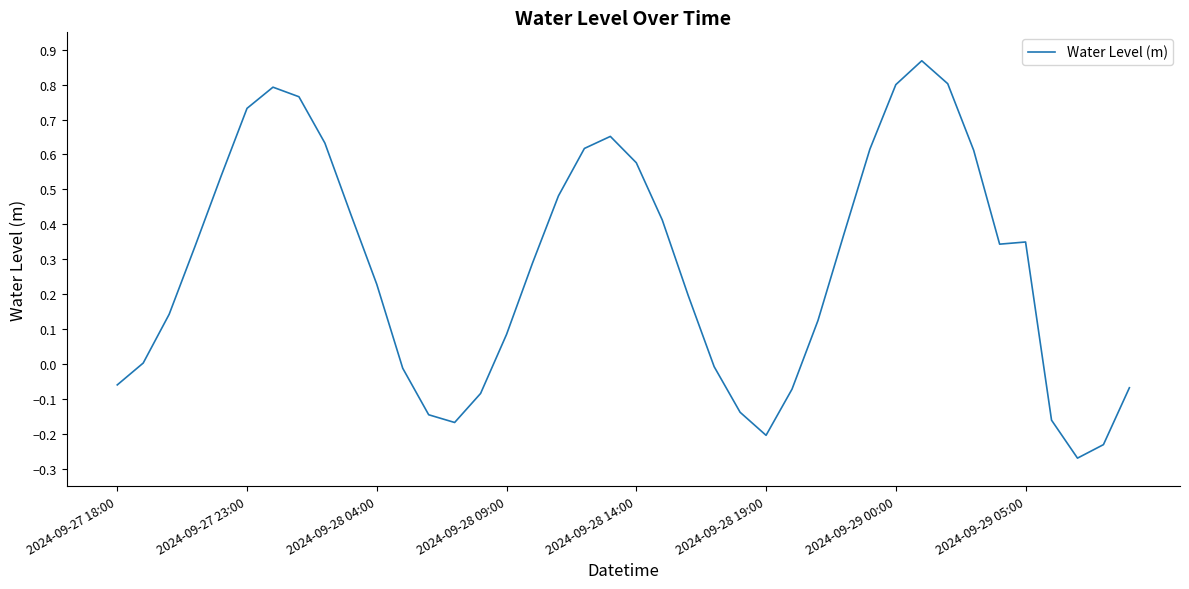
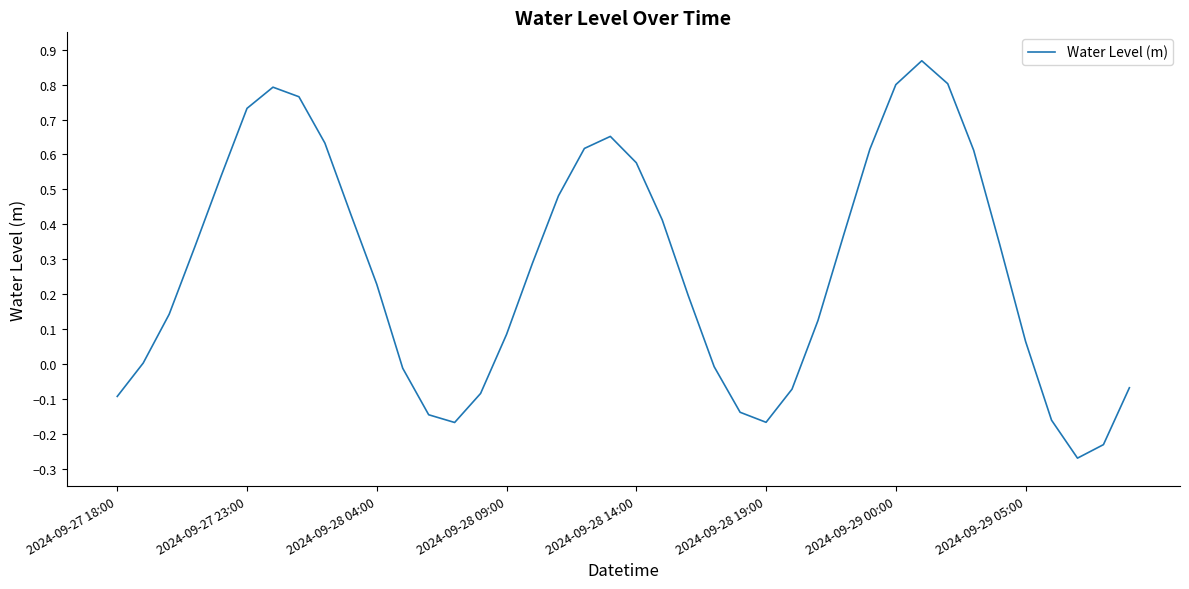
2024-09-27 18:00: -0.06 -> -0.09
2024-09-28 19:00: -0.20 -> -0.17
2024-09-29 05:00: 0.35 -> 0.06
